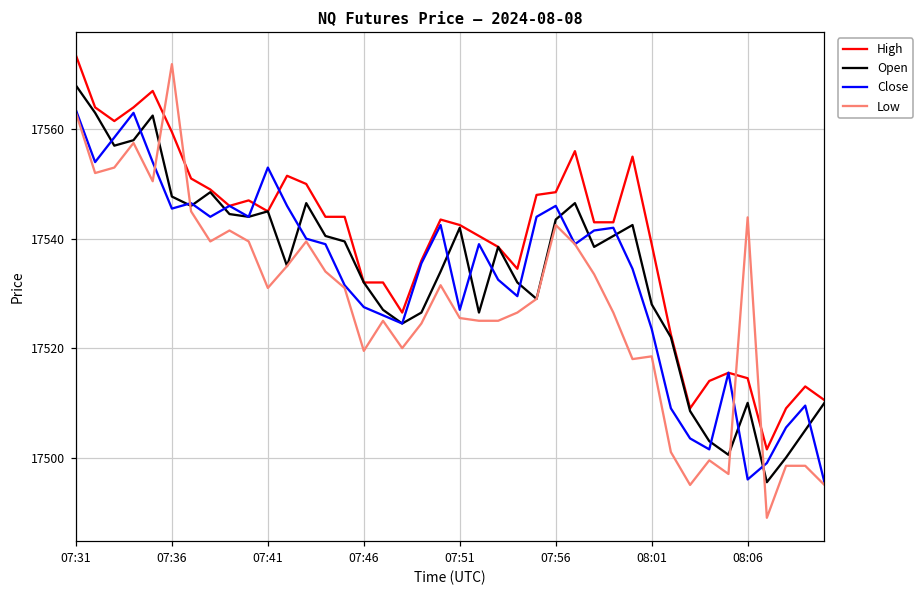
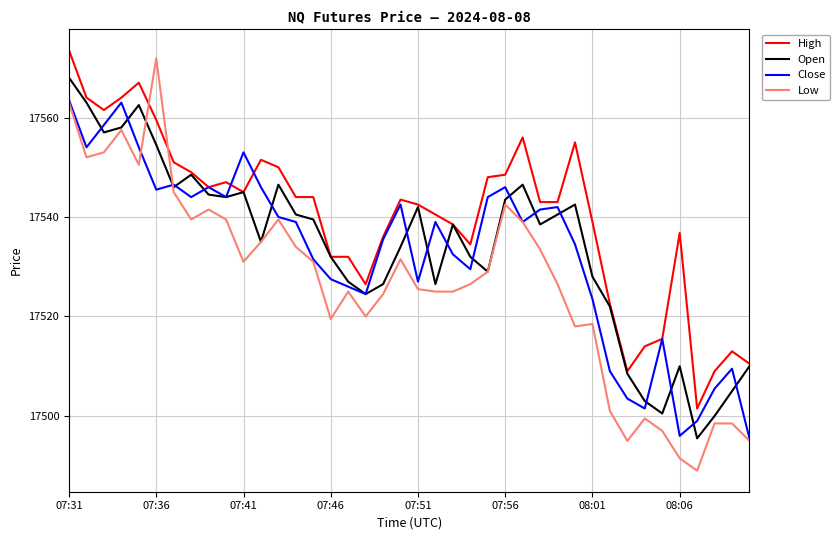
Open, 07:36: 17548 -> 17555
High, 08:06: 17515 -> 17537
Low, 08:06: 17544 -> 17492
